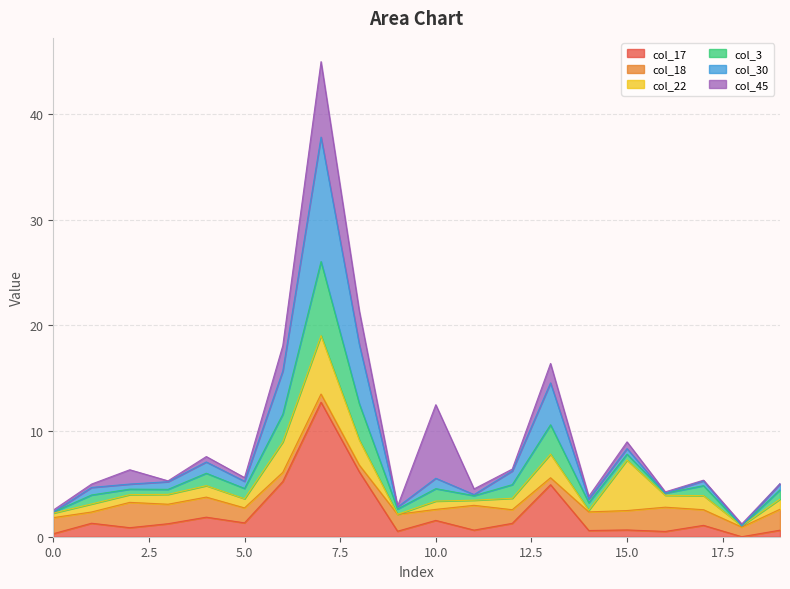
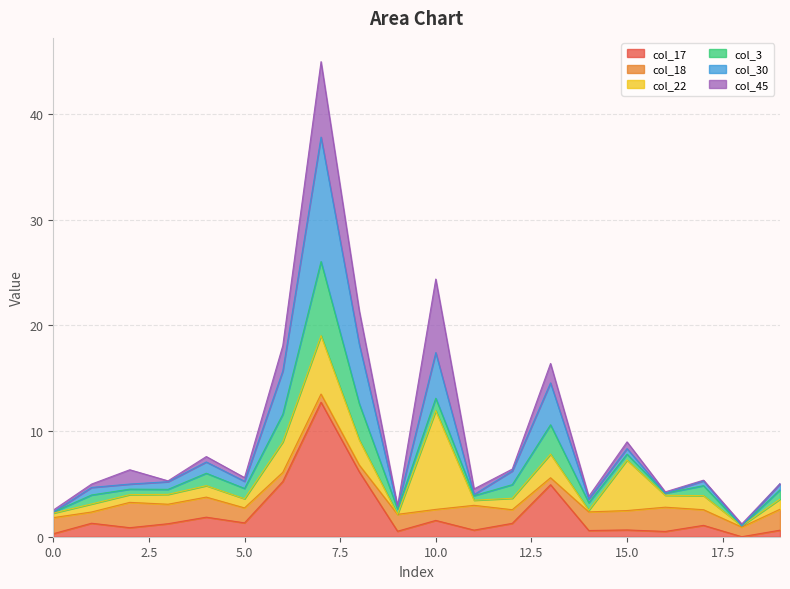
col_22, 10.0: 0.8 -> 9.3
col_30, 10.0: 1.0 -> 4.3
